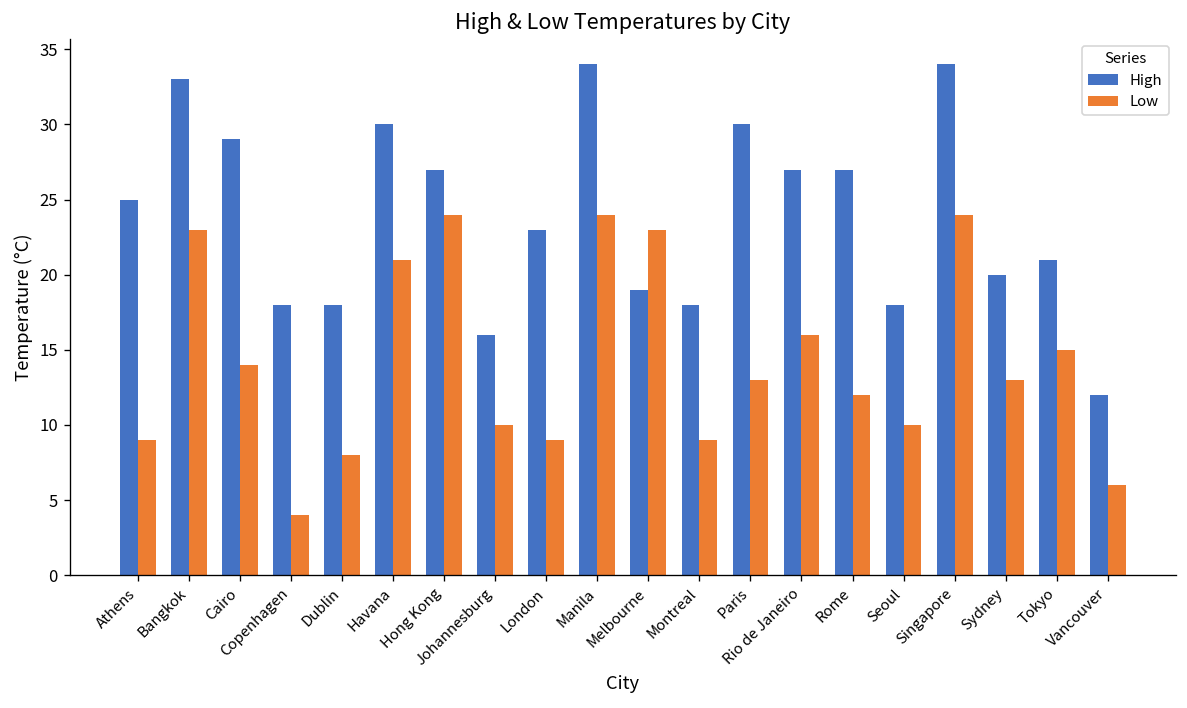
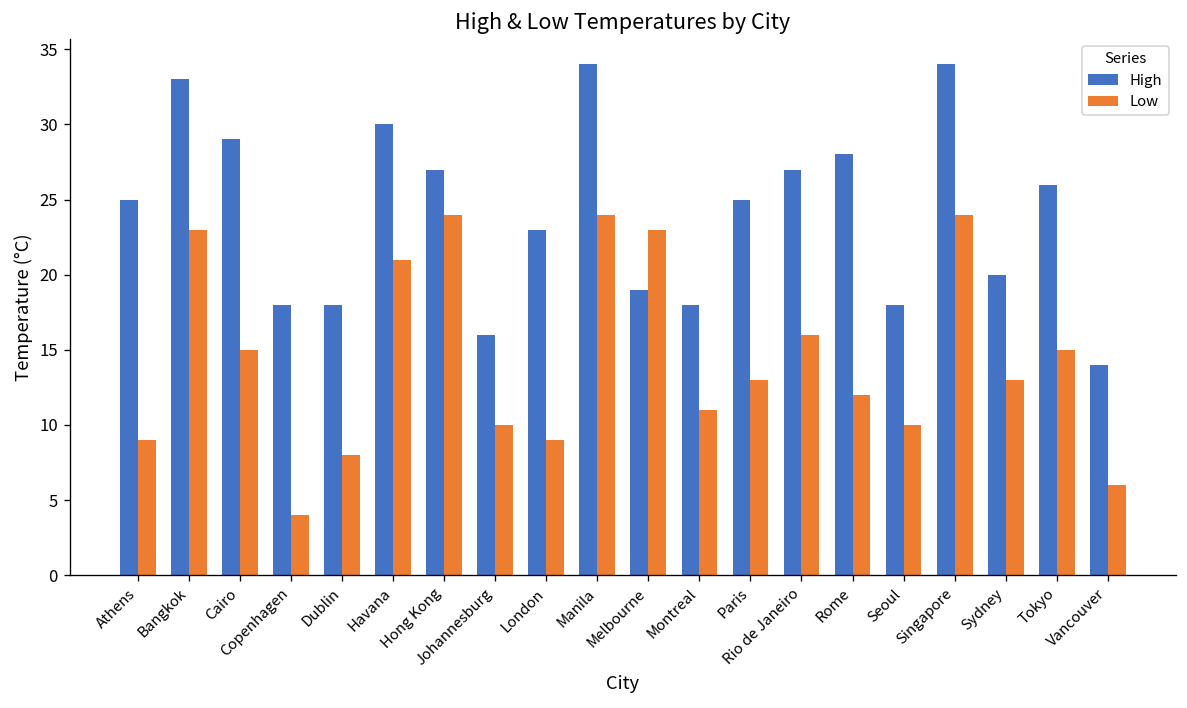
Low, Cairo: 14 -> 15
Low, Montreal: 9 -> 11
High, Paris: 30 -> 25
High, Rome: 27 -> 28
High, Tokyo: 21 -> 26
High, Vancouver: 12 -> 14
